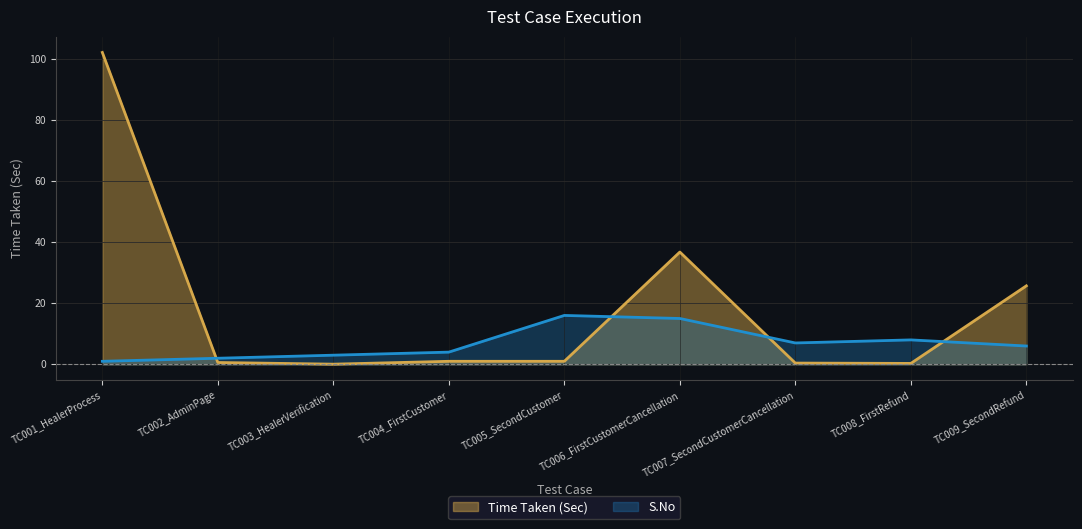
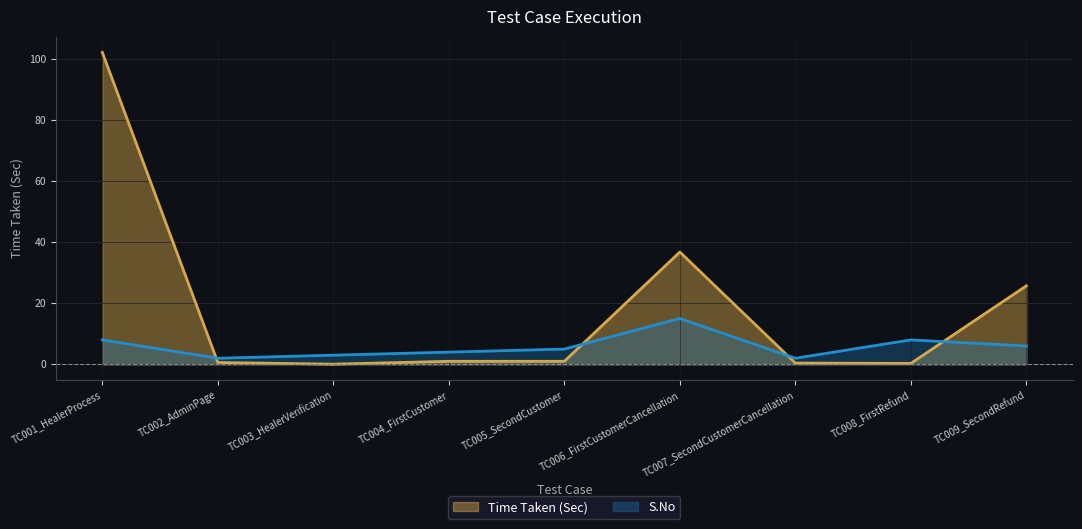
S.No, TC001_HealerProcess: 1 -> 8
S.No, TC005_SecondCustomer: 16 -> 5
S.No, TC007_SecondCustomerCancellation: 7 -> 2
